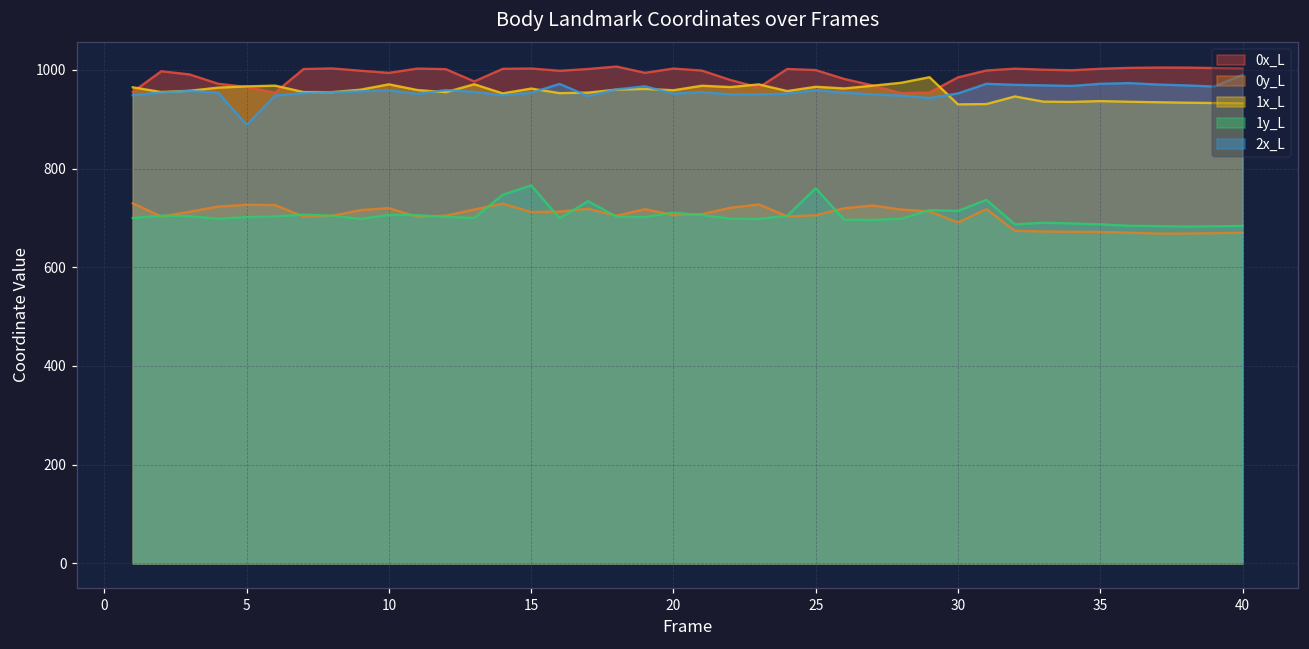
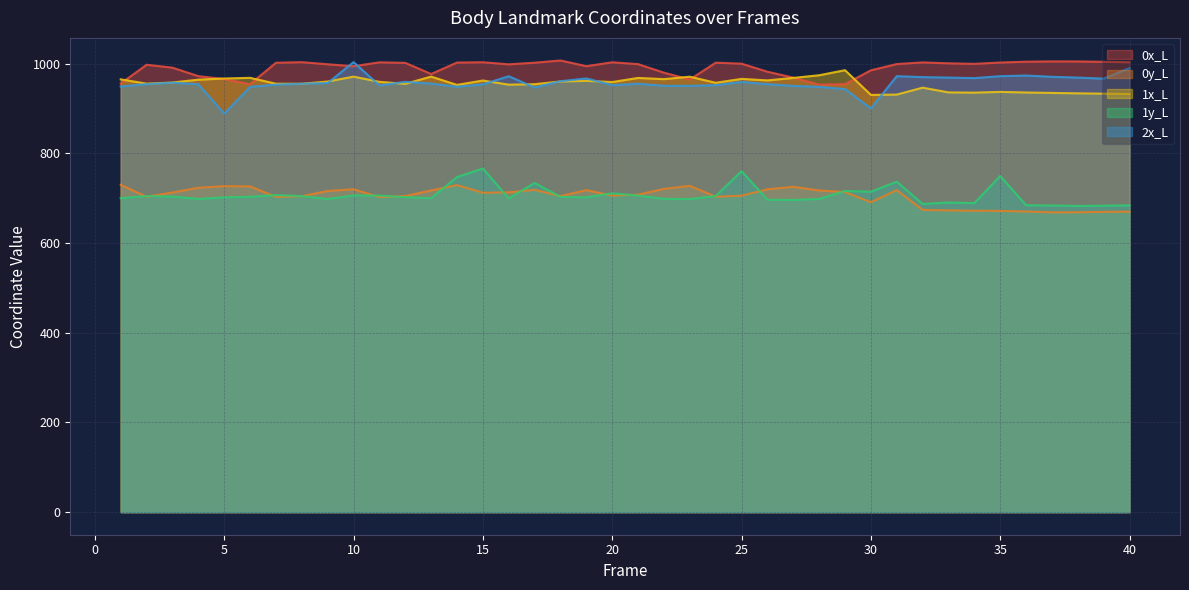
2x_L, 10: 960 -> 1000
2x_L, 30: 950 -> 900
1y_L, 35: 690 -> 750
